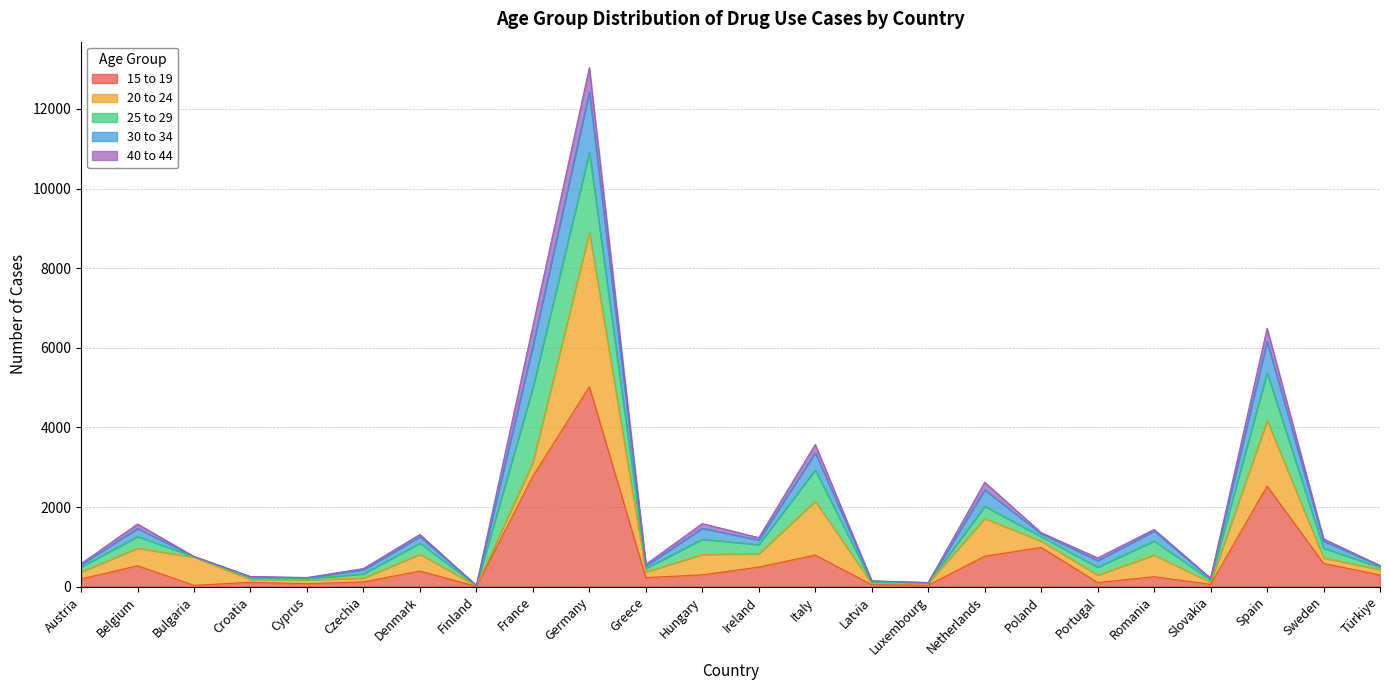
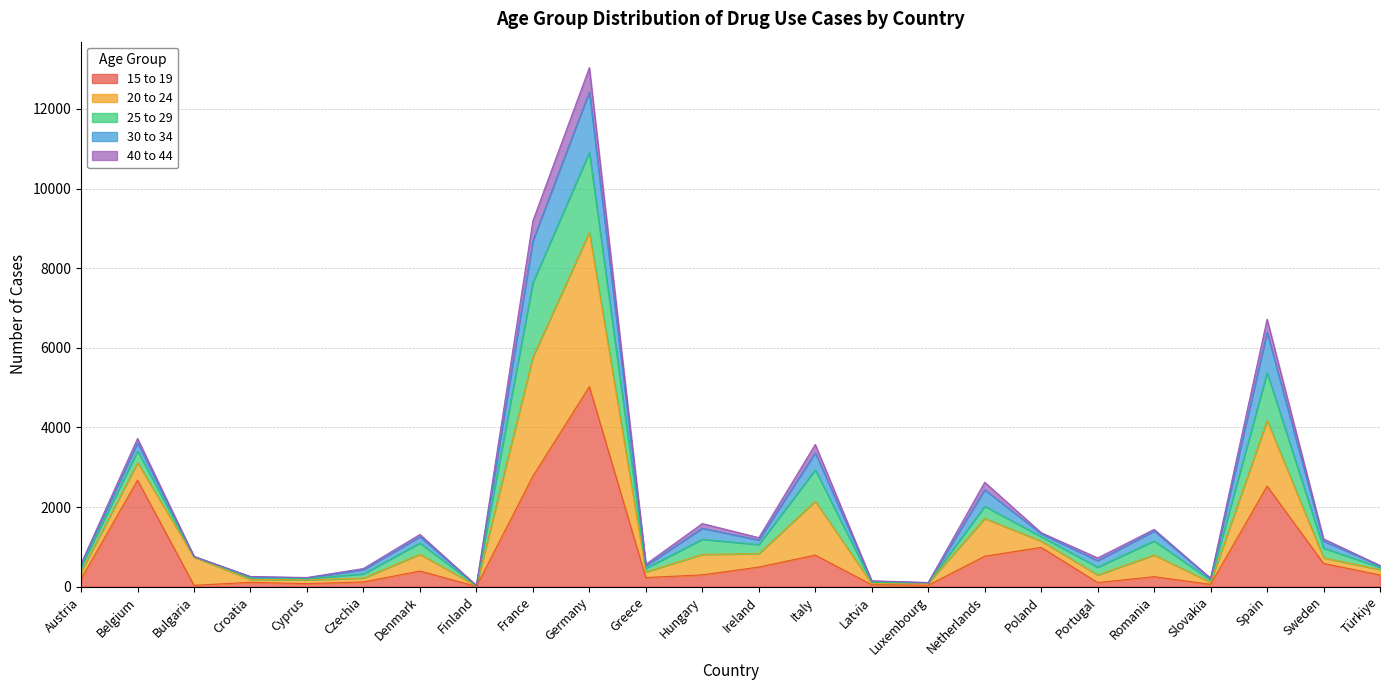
15 to 19, Belgium: 500 -> 2700
20 to 24, France: 400 -> 3000
30 to 34, Spain: 800 -> 1000
